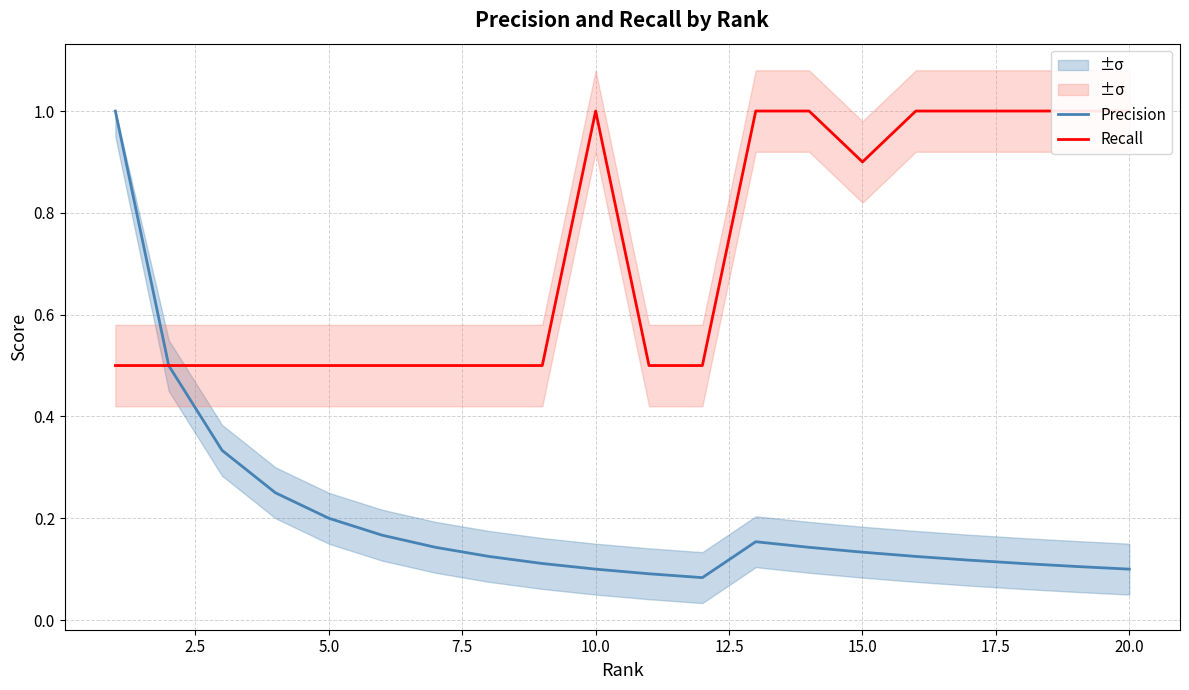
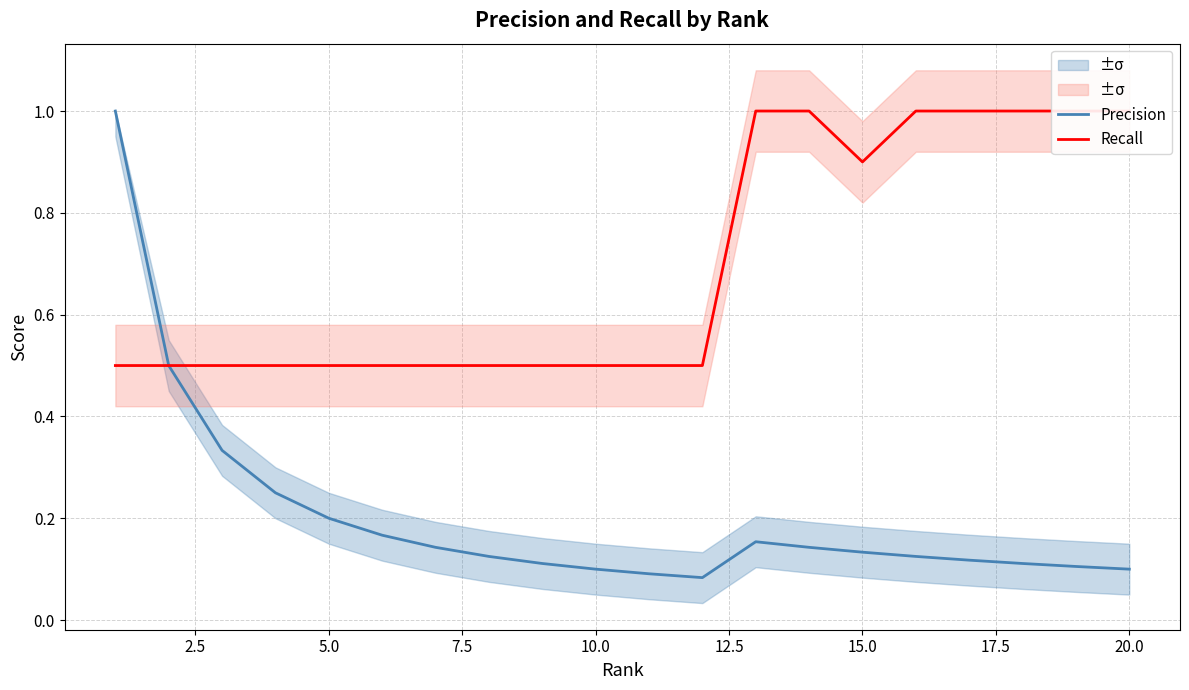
Recall, 10.0: 1.0 -> 0.5
